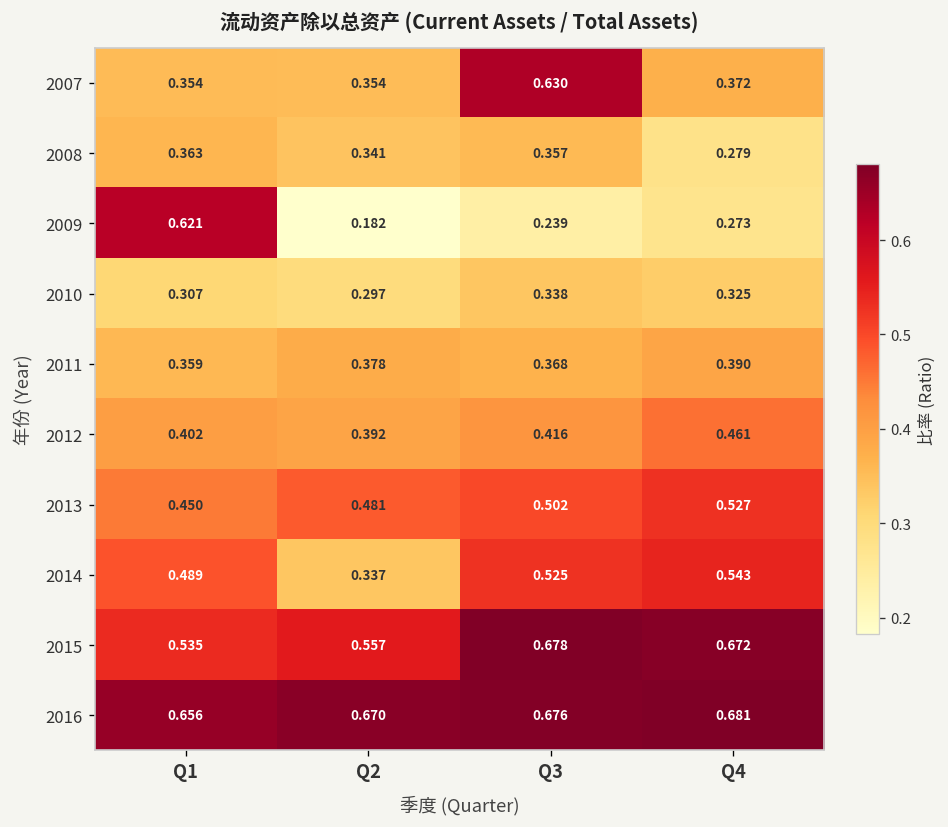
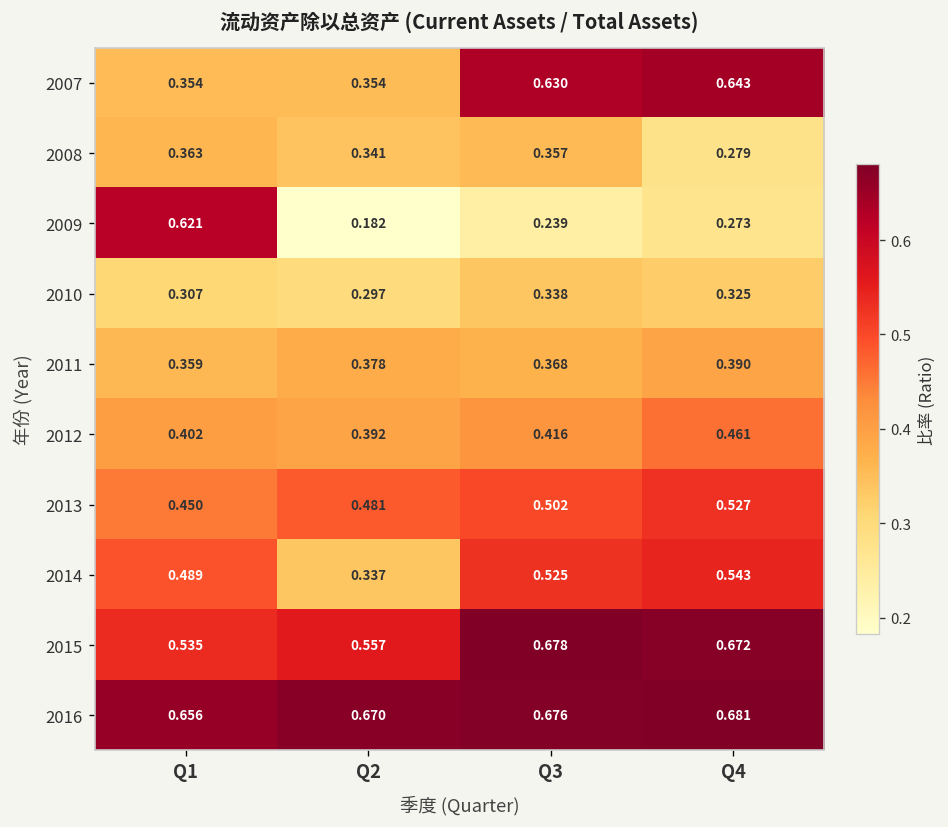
2007, Q4: 0.372 -> 0.643
